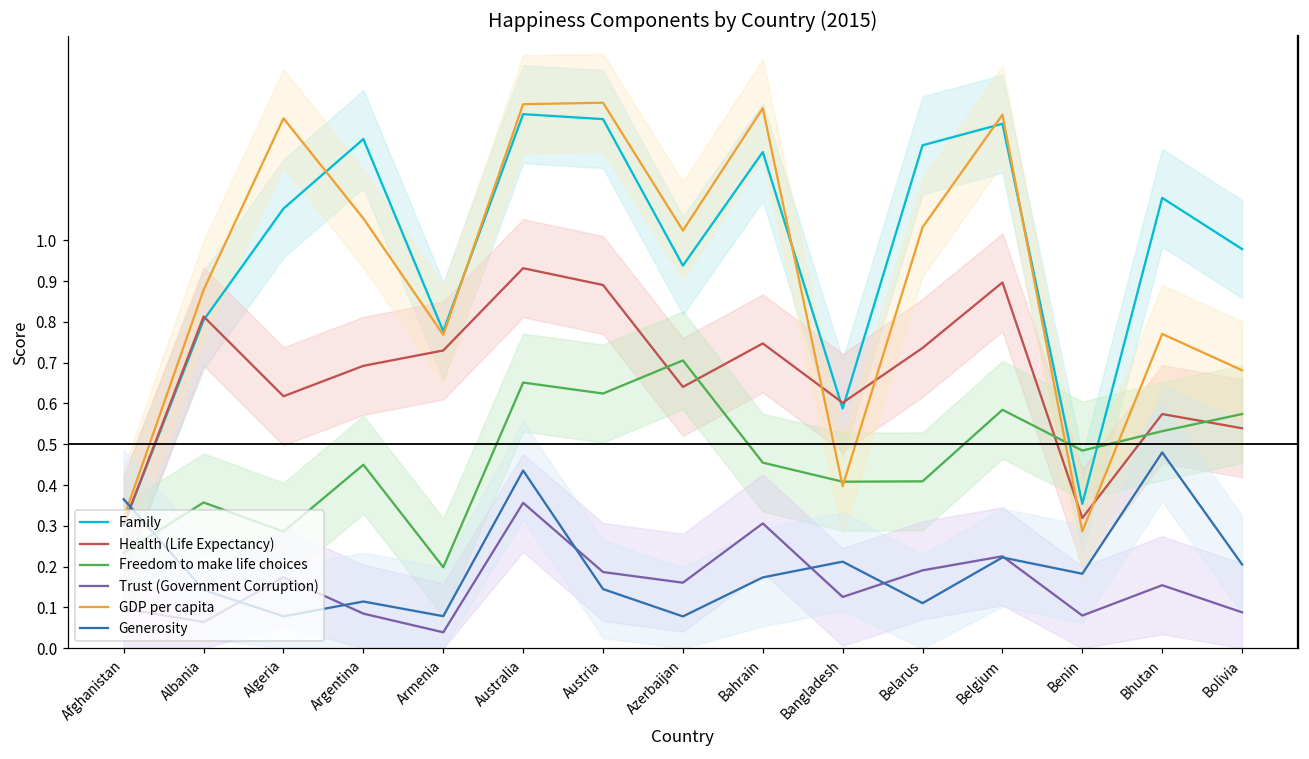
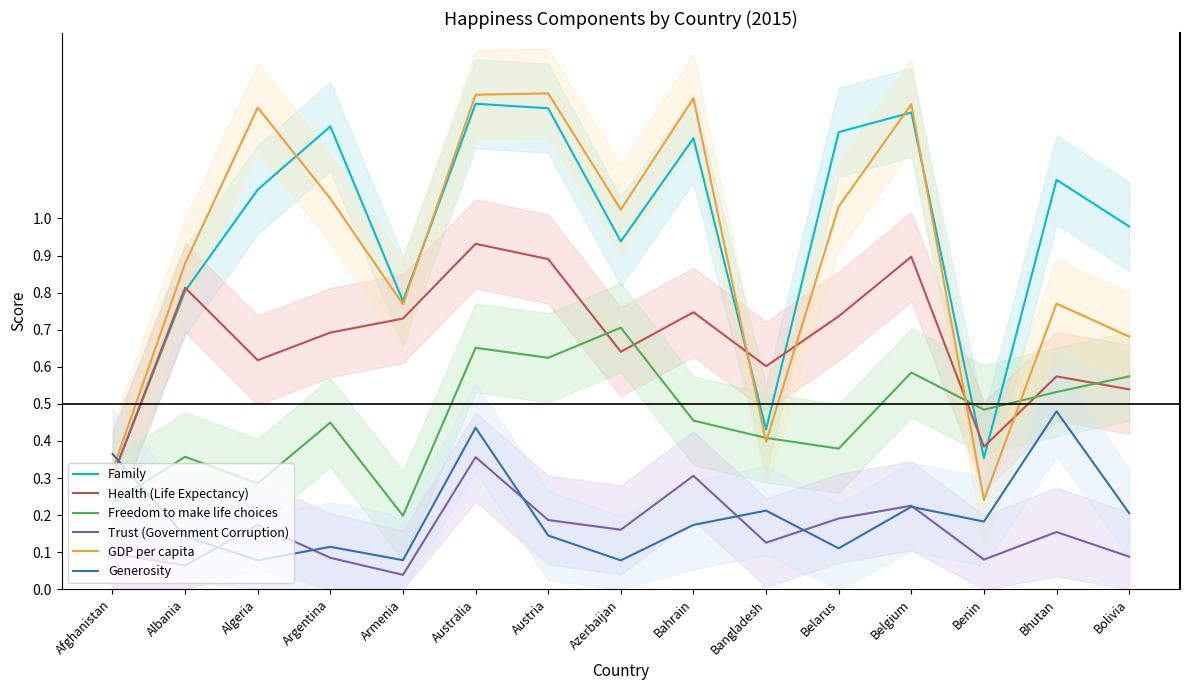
Family, Bangladesh: 0.59 -> 0.43
Freedom to make life choices, Belarus: 0.41 -> 0.38
Health (Life Expectancy), Benin: 0.32 -> 0.38
GDP per capita, Benin: 0.29 -> 0.24
